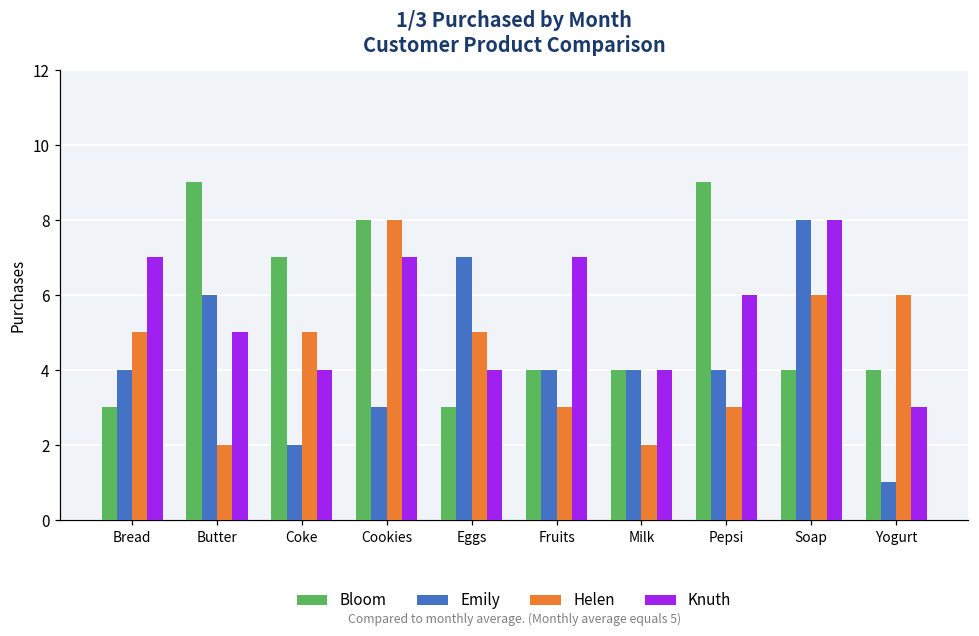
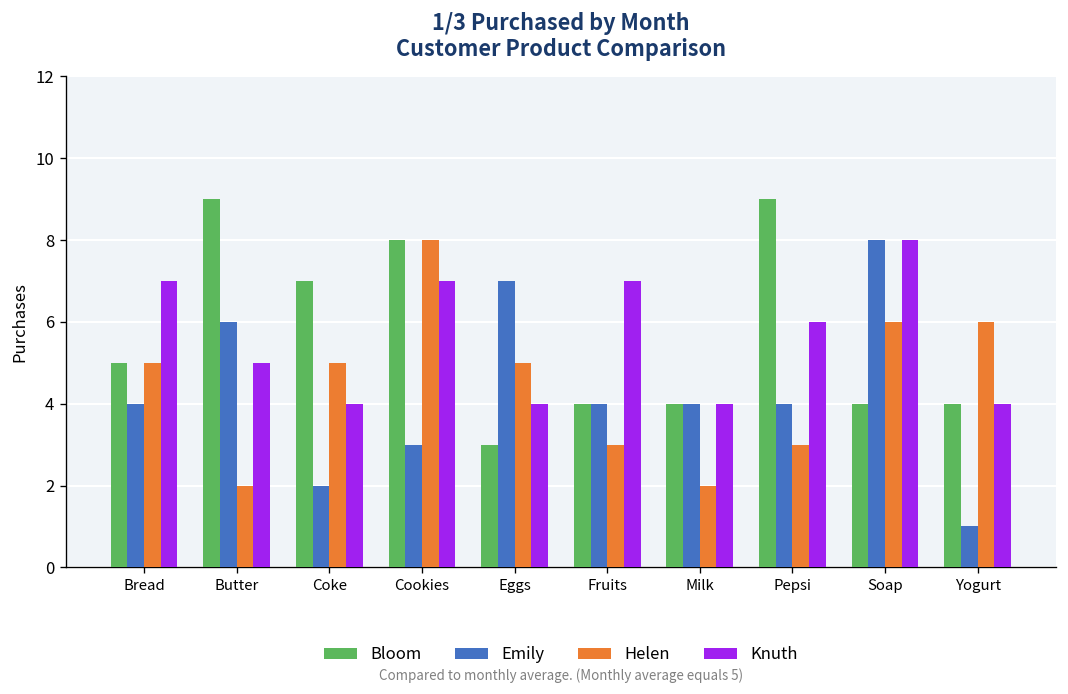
Bloom, Bread: 3 -> 5
Knuth, Yogurt: 3 -> 4
